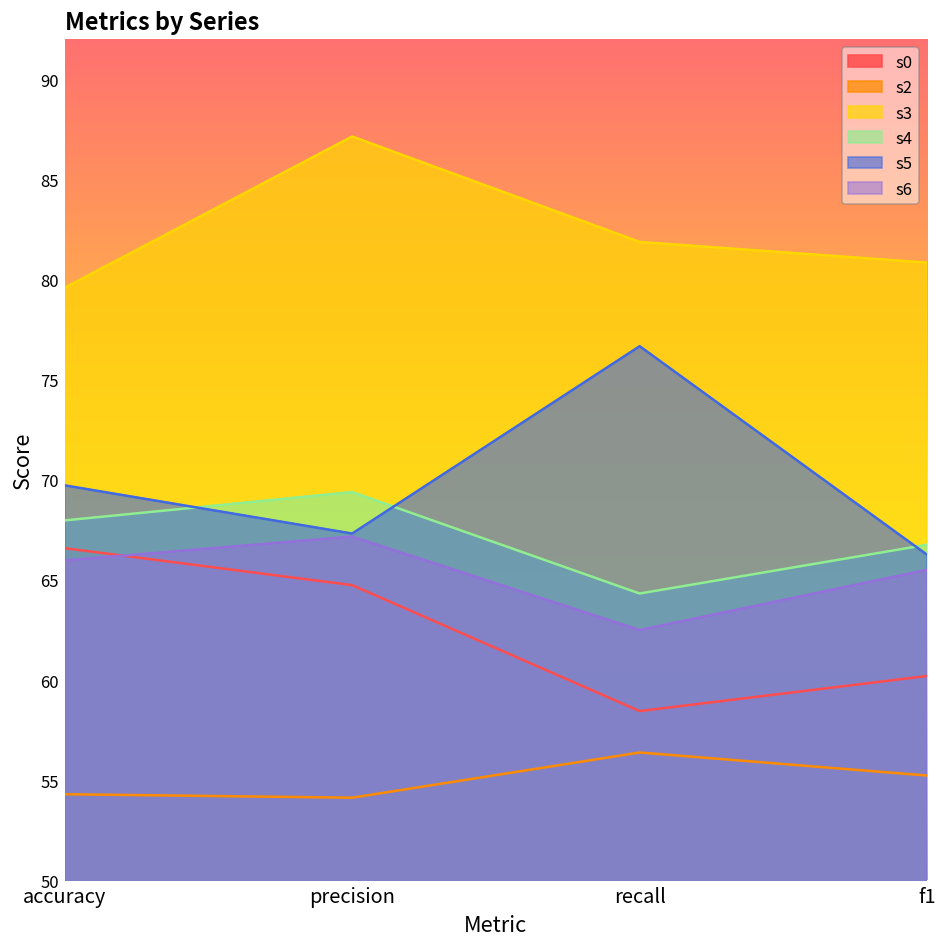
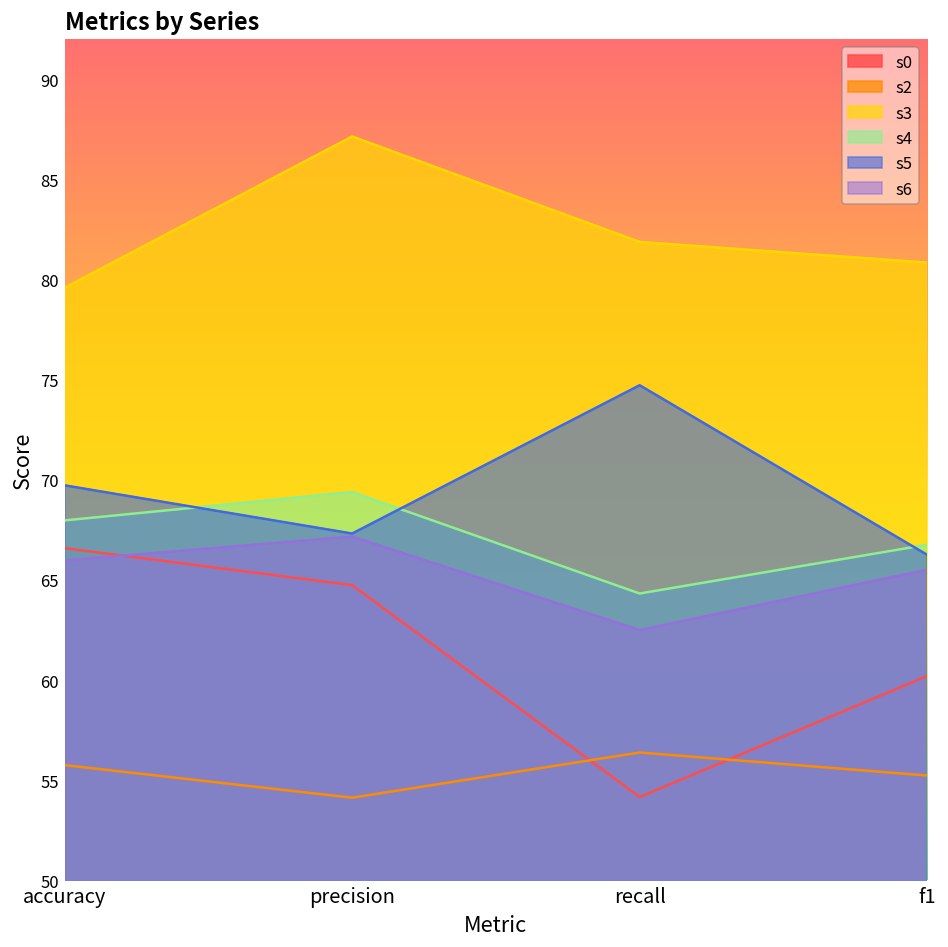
s2, accuracy: 54.3 -> 55.8
s0, recall: 58.5 -> 54.2
s5, recall: 76.7 -> 74.7
